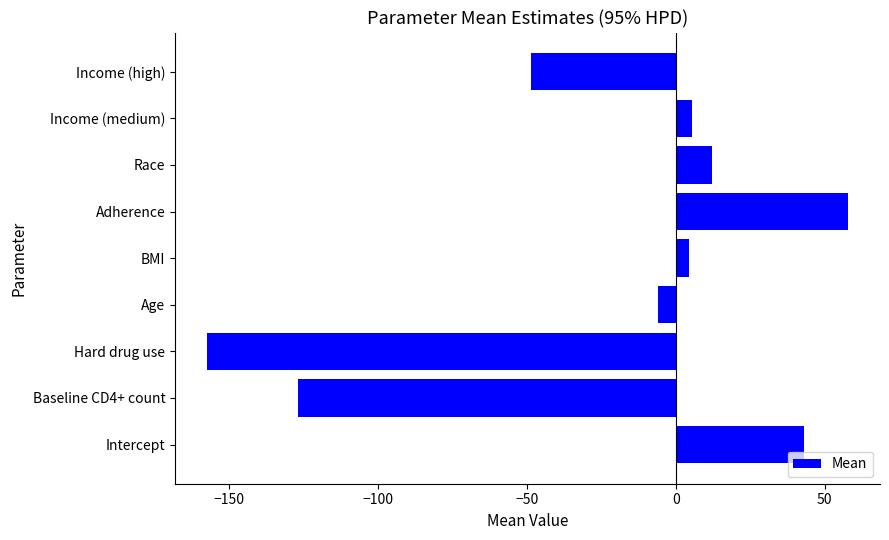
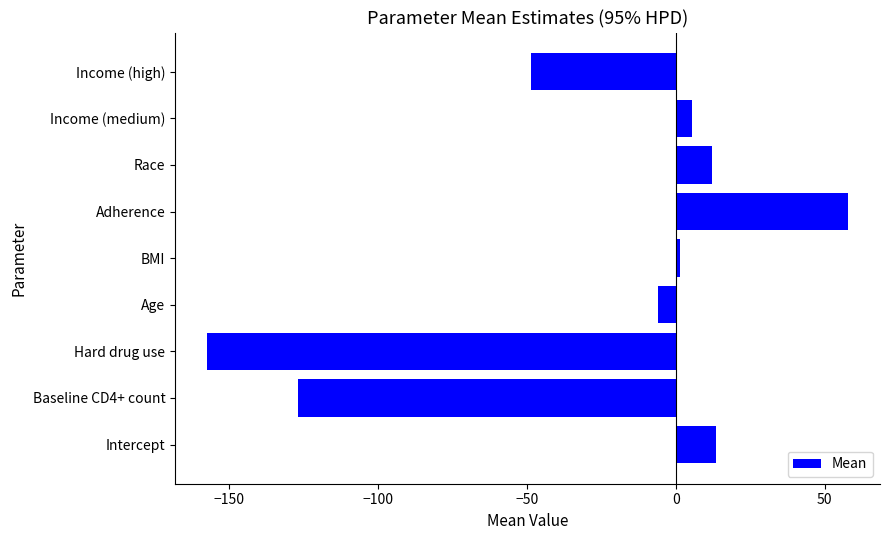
BMI: 5 -> 2
Intercept: 43 -> 13
